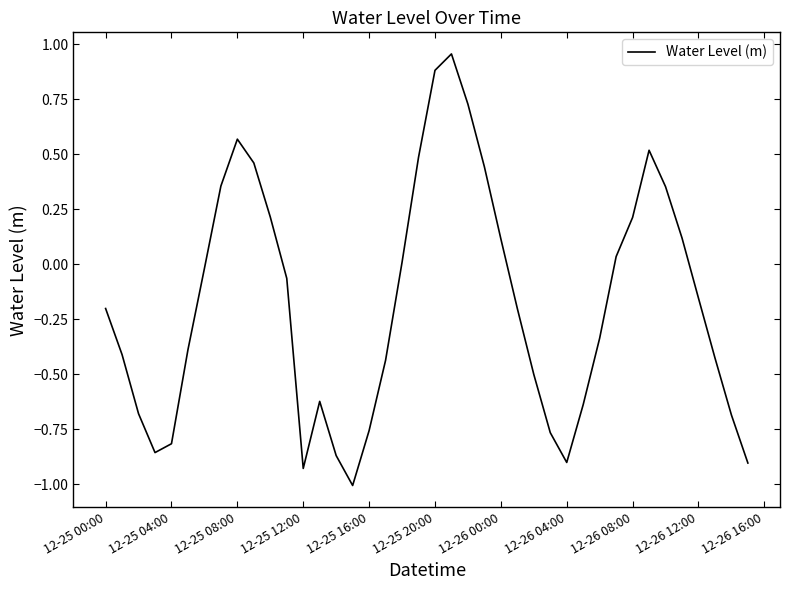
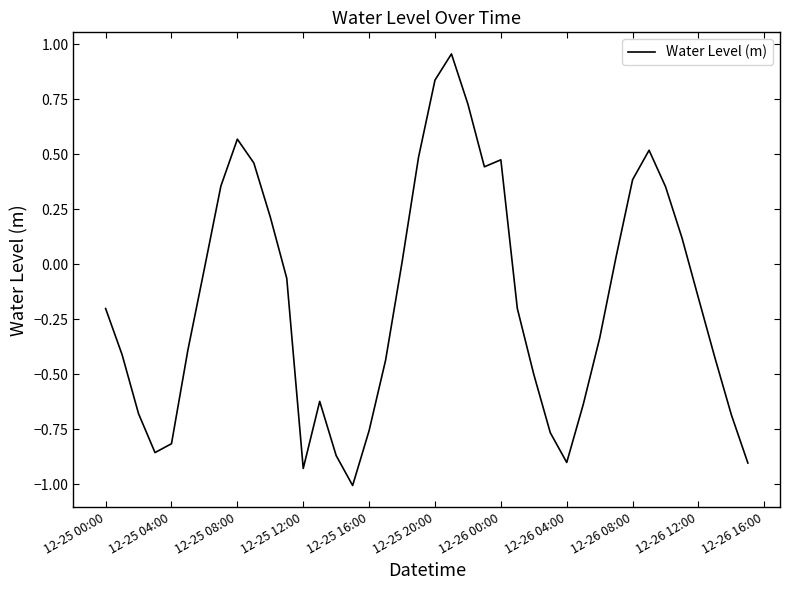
12-25 20:00: 0.88 -> 0.84
12-26 00:00: 0.12 -> 0.48
12-26 08:00: 0.21 -> 0.38
